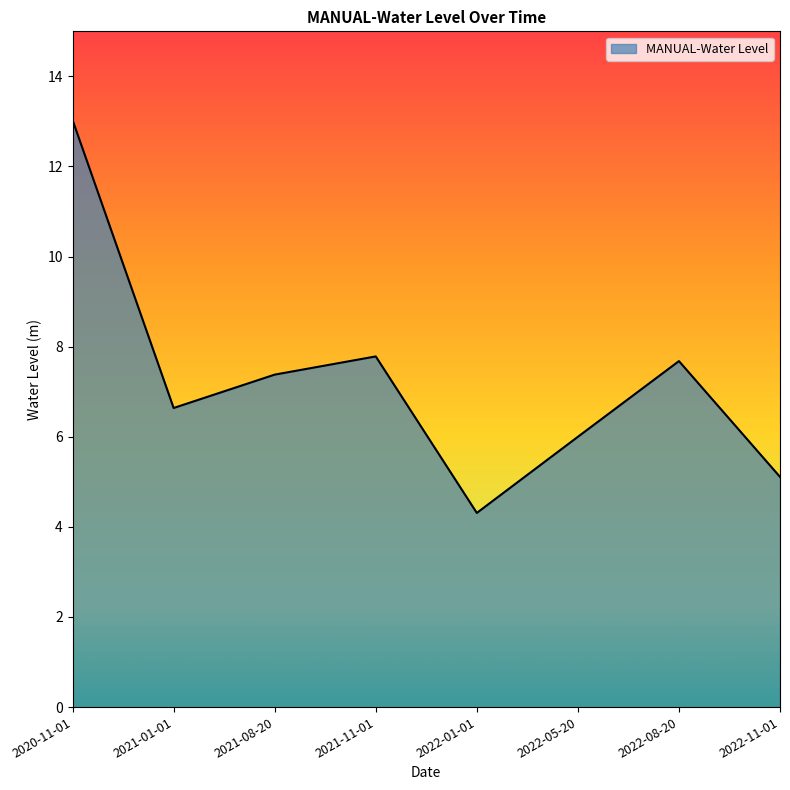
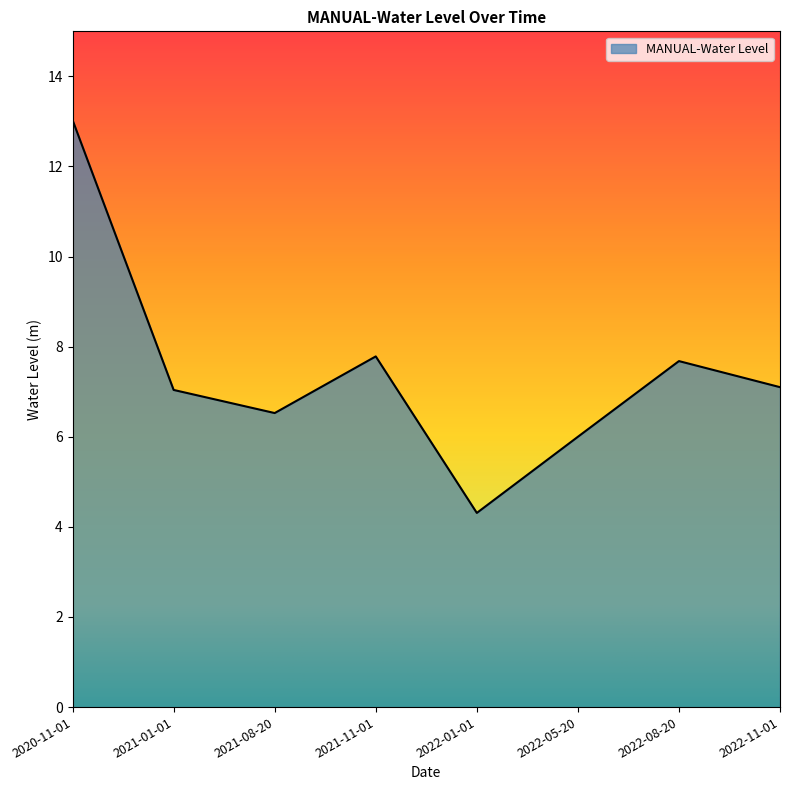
2021-01-01: 6.6 -> 7.0
2021-08-20: 7.4 -> 6.5
2022-11-01: 5.1 -> 7.1
